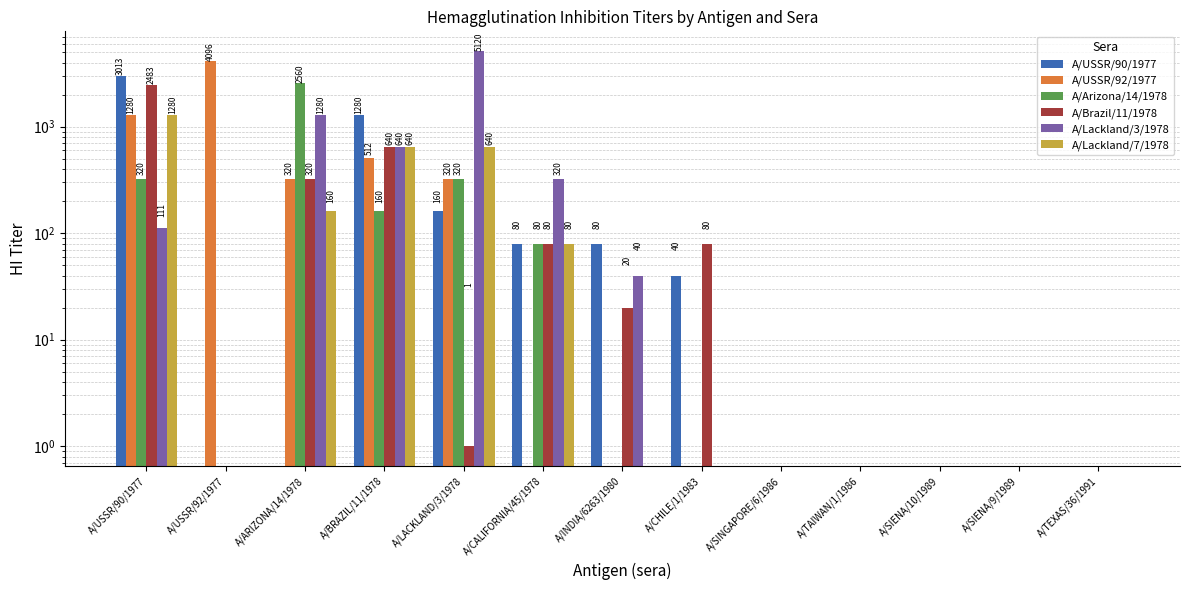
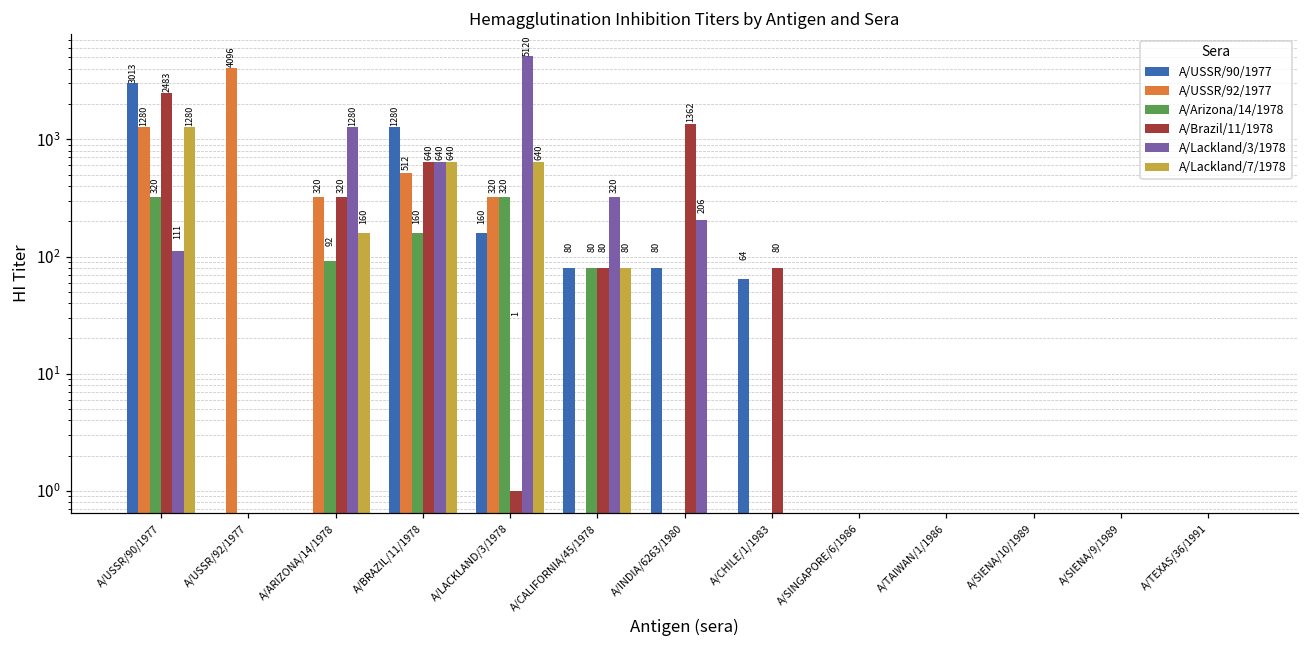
A/Arizona/14/1978, A/ARIZONA/14/1978: 2560 -> 92
A/Brazil/11/1978, A/INDIA/6263/1980: 20 -> 1362
A/Lackland/3/1978, A/INDIA/6263/1980: 40 -> 206
A/USSR/90/1977, A/CHILE/1/1983: 40 -> 64
